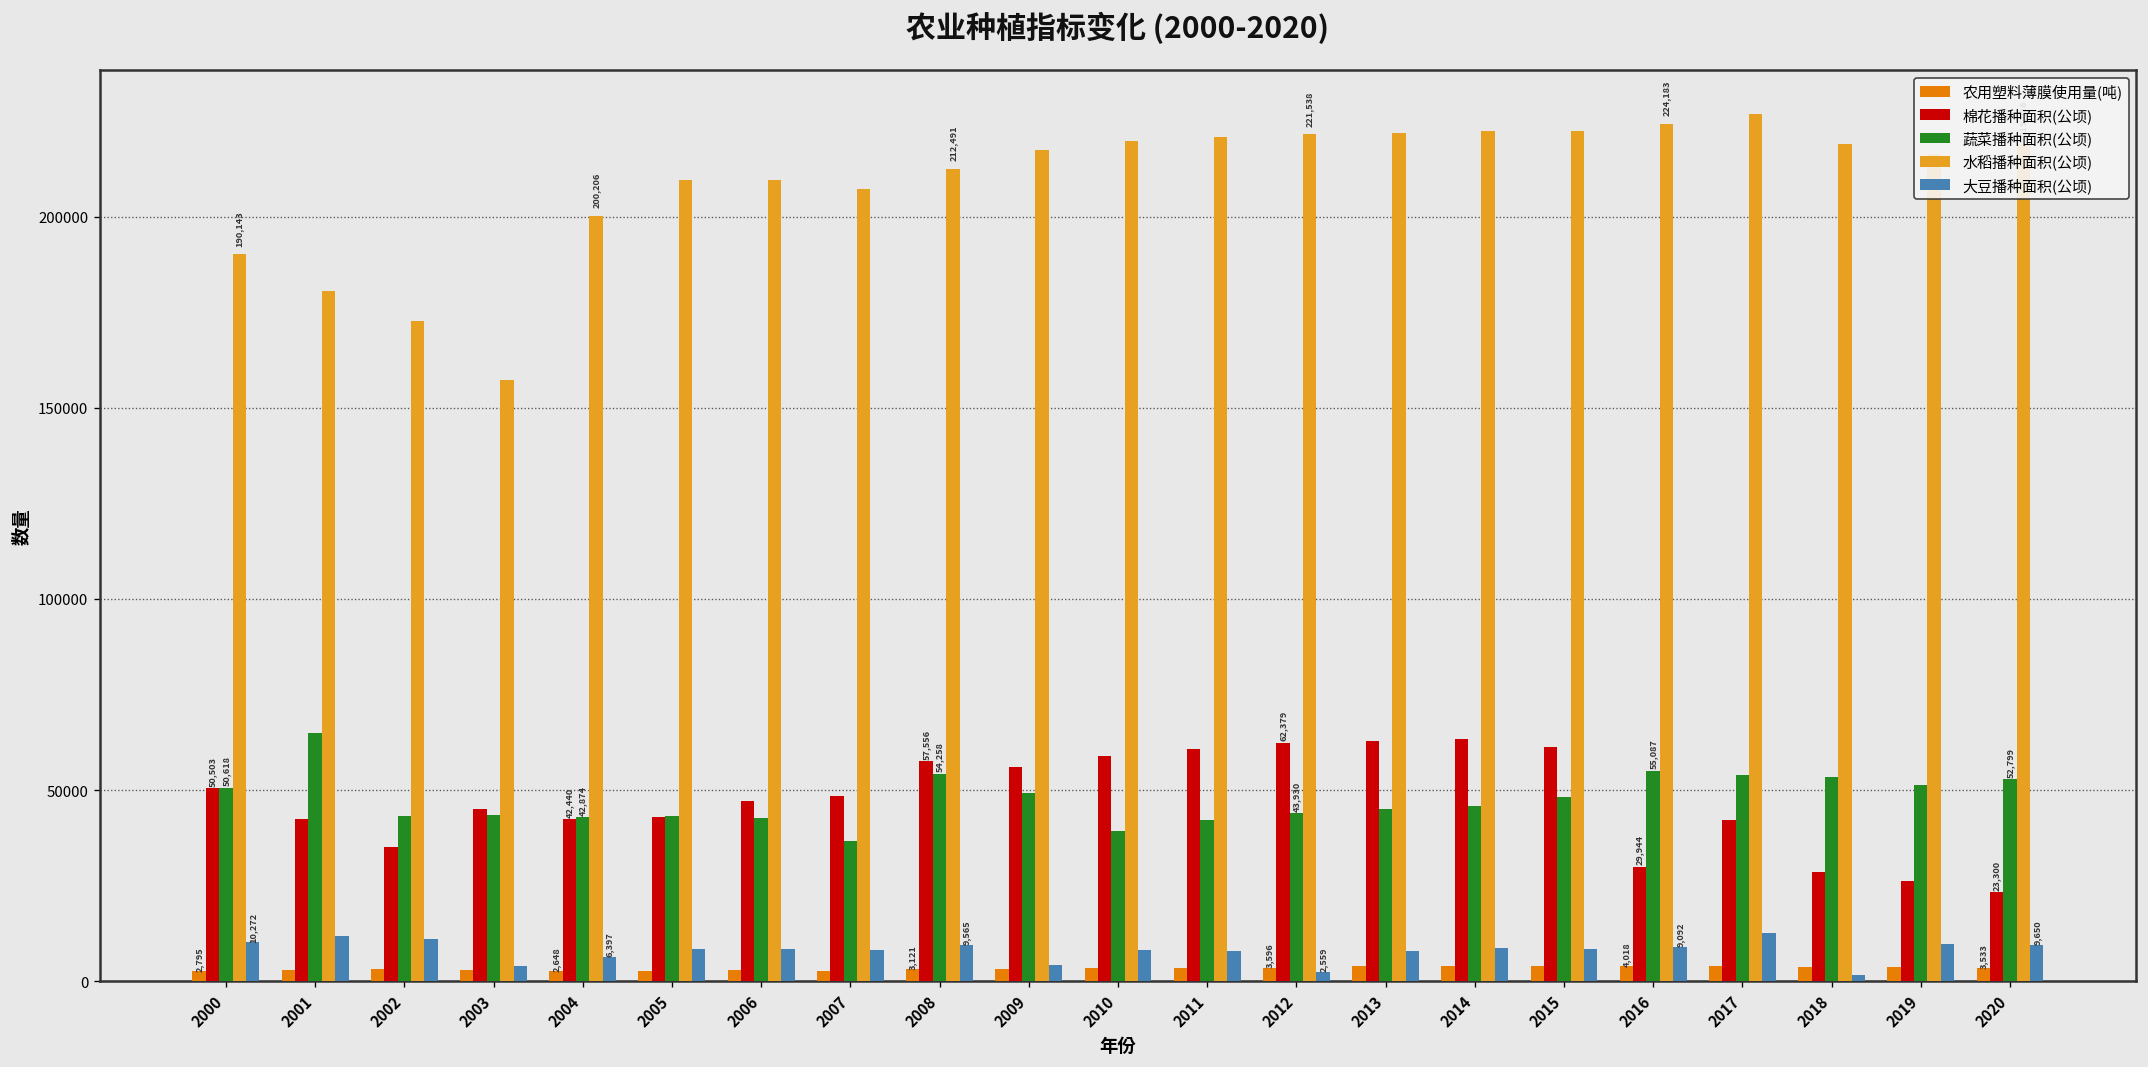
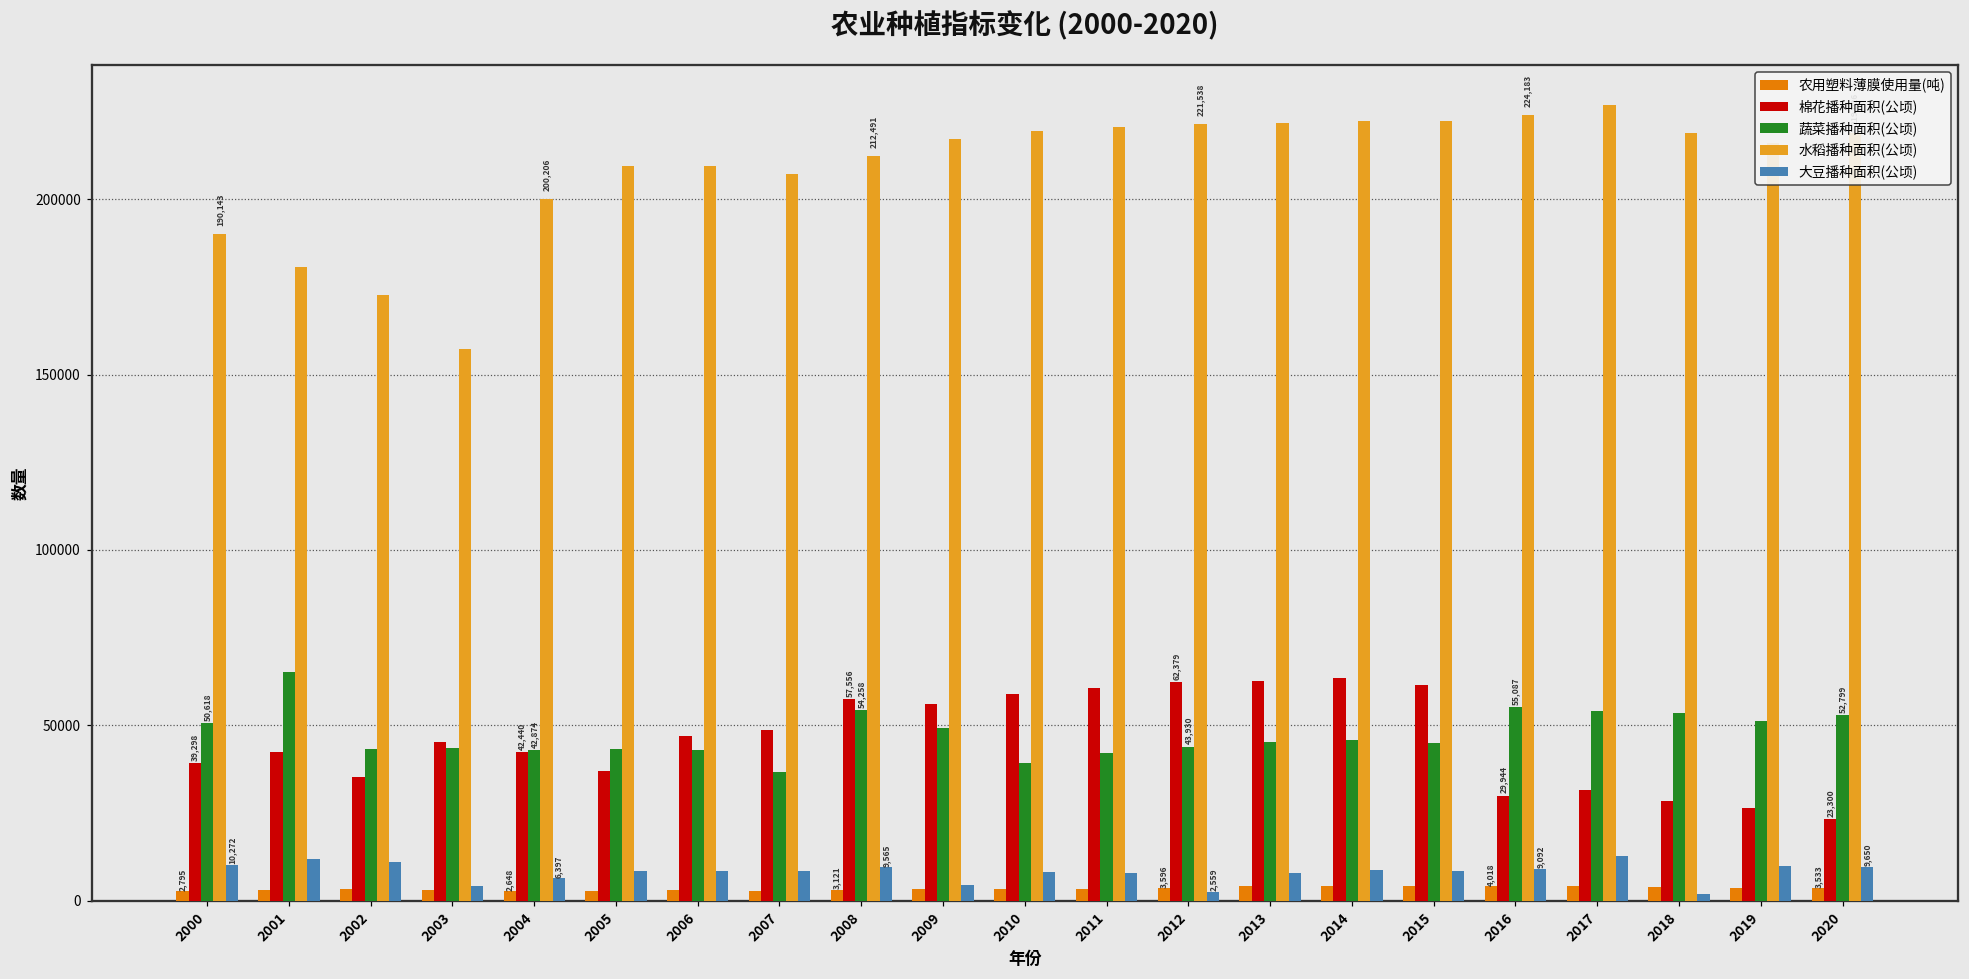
棉花播种面积(公顷), 2000: 50,503 -> 39,298
棉花播种面积(公顷), 2005: 43000 -> 37000
蔬菜播种面积(公顷), 2015: 48000 -> 45000
棉花播种面积(公顷), 2017: 42000 -> 32000
